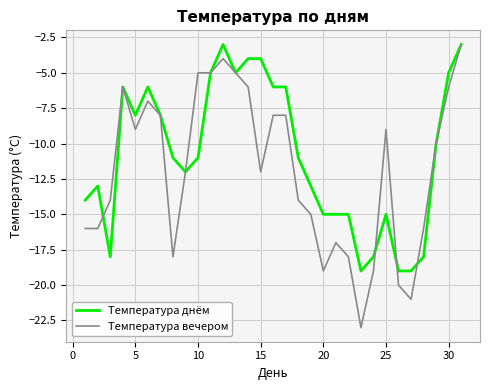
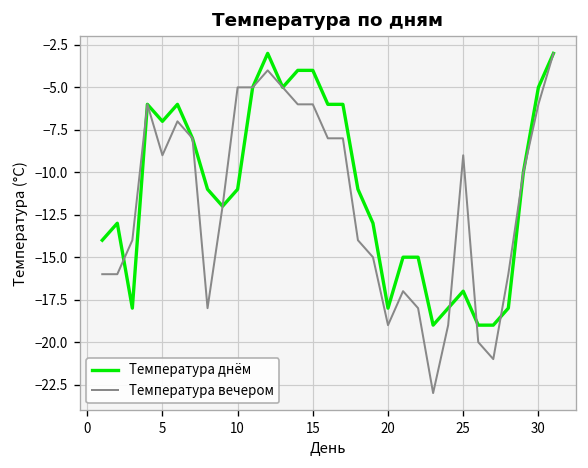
Температура днём, 5: -8 -> -7
Температура вечером, 15: -12 -> -6
Температура днём, 20: -15 -> -18
Температура днём, 25: -15 -> -17
